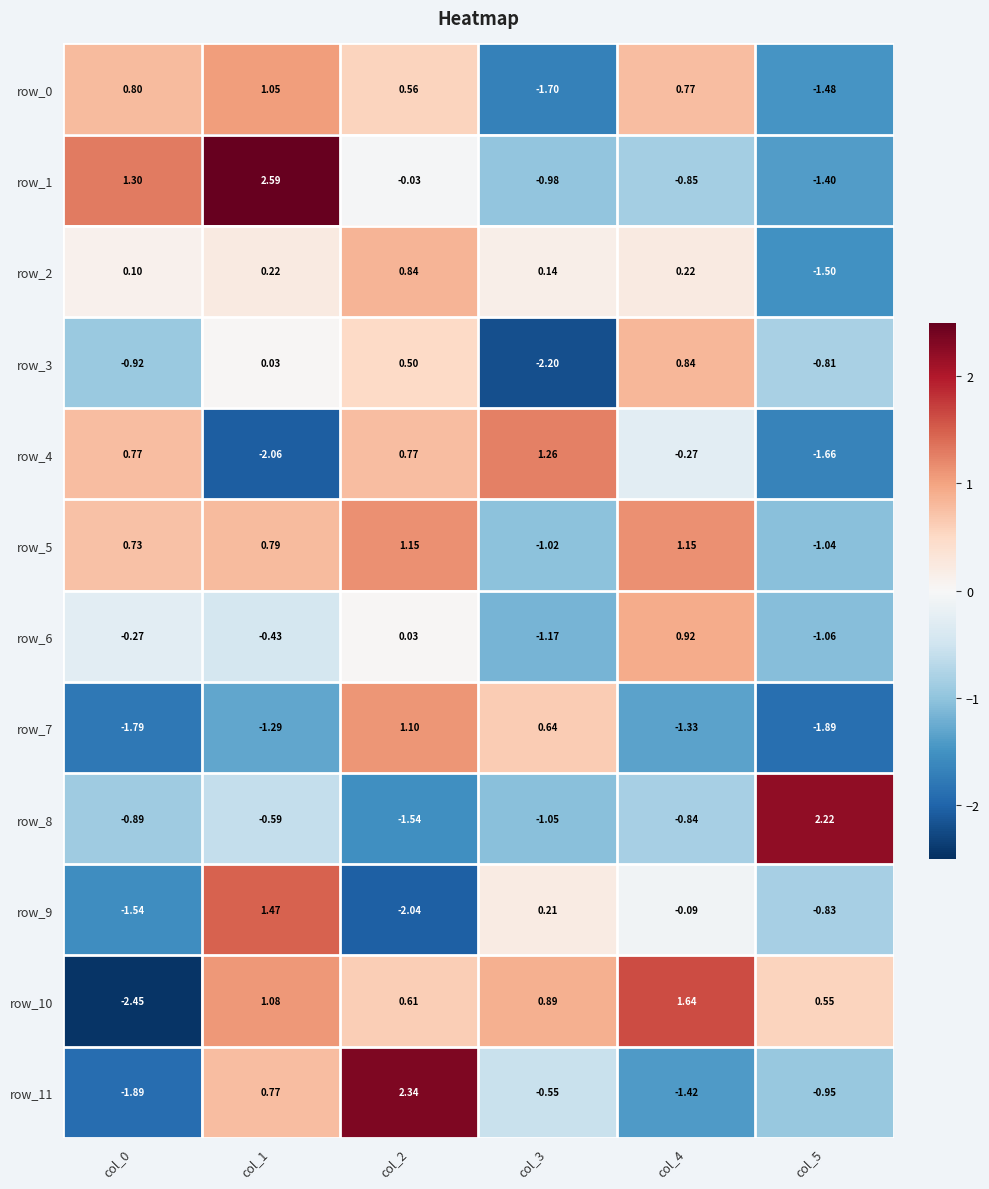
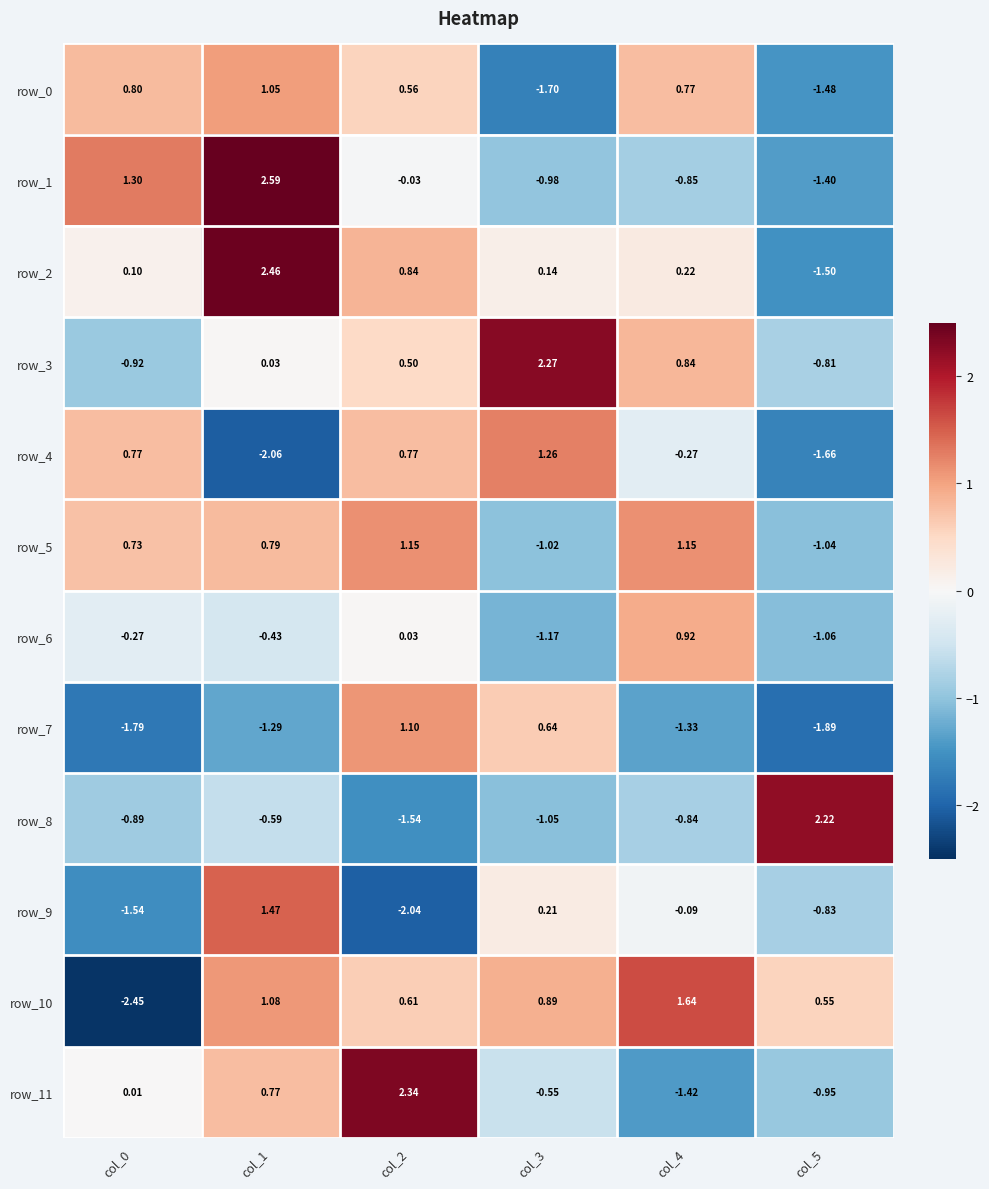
row_2, col_1: 0.22 -> 2.46
row_3, col_3: -2.20 -> 2.27
row_11, col_0: -1.89 -> 0.01
